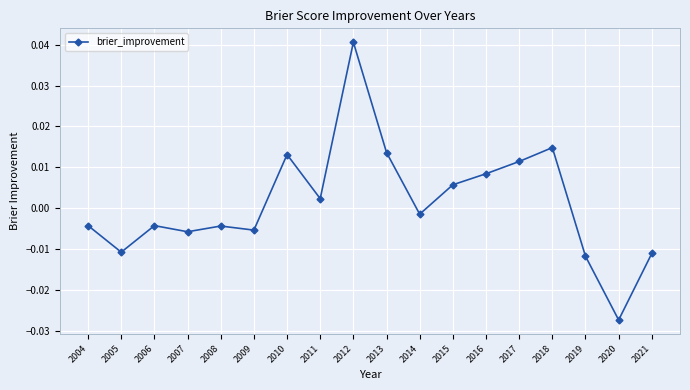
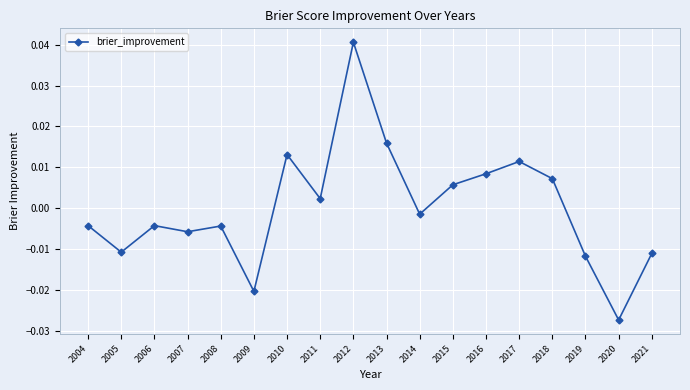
2009: -0.005 -> -0.020
2013: 0.014 -> 0.016
2018: 0.015 -> 0.007
